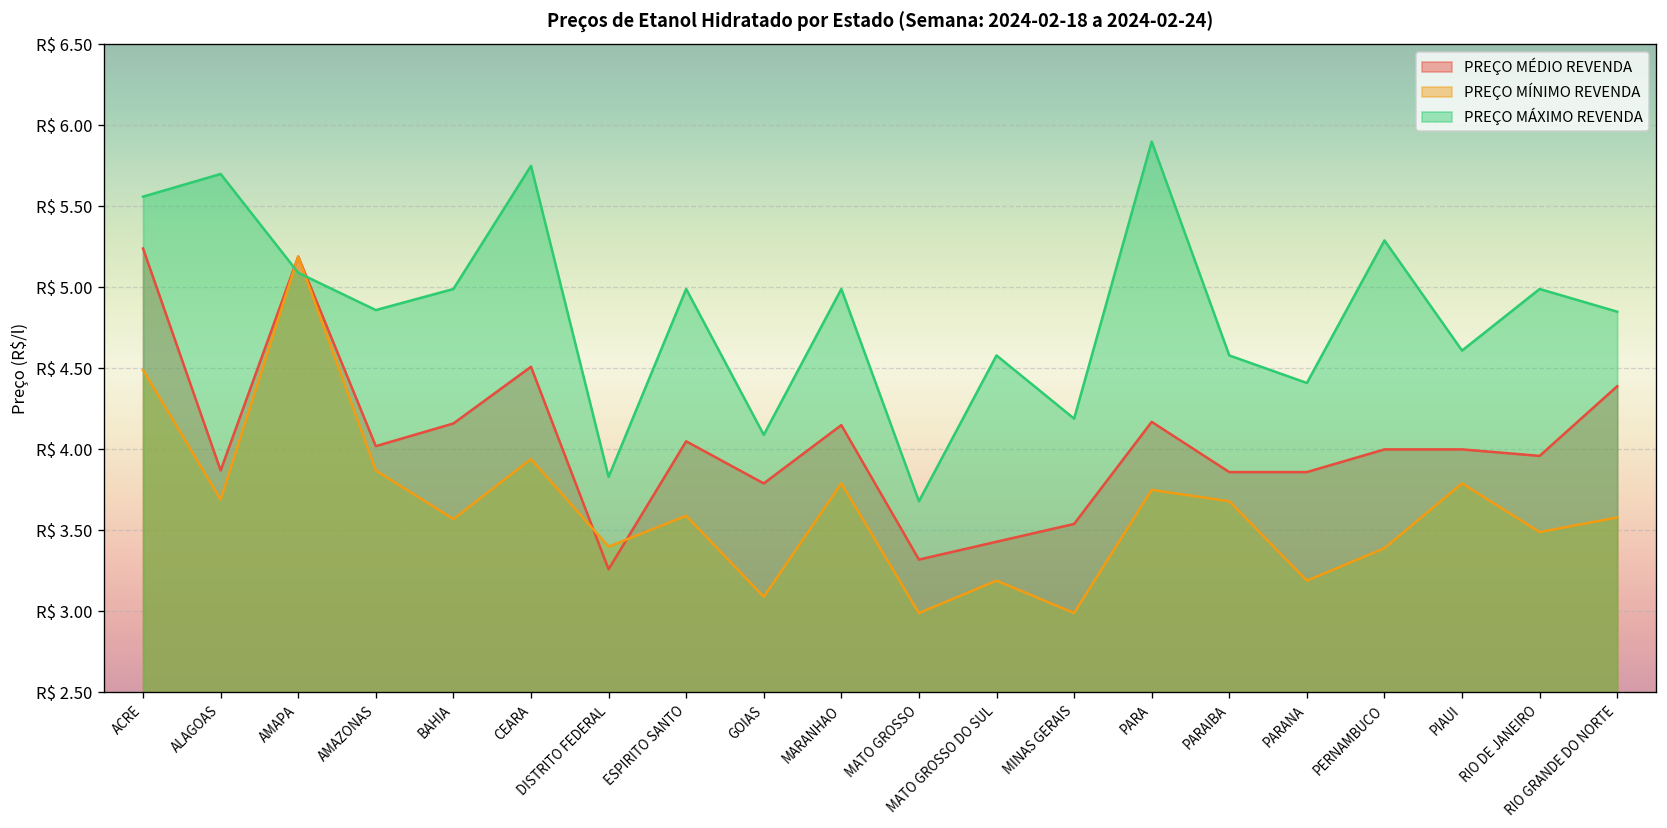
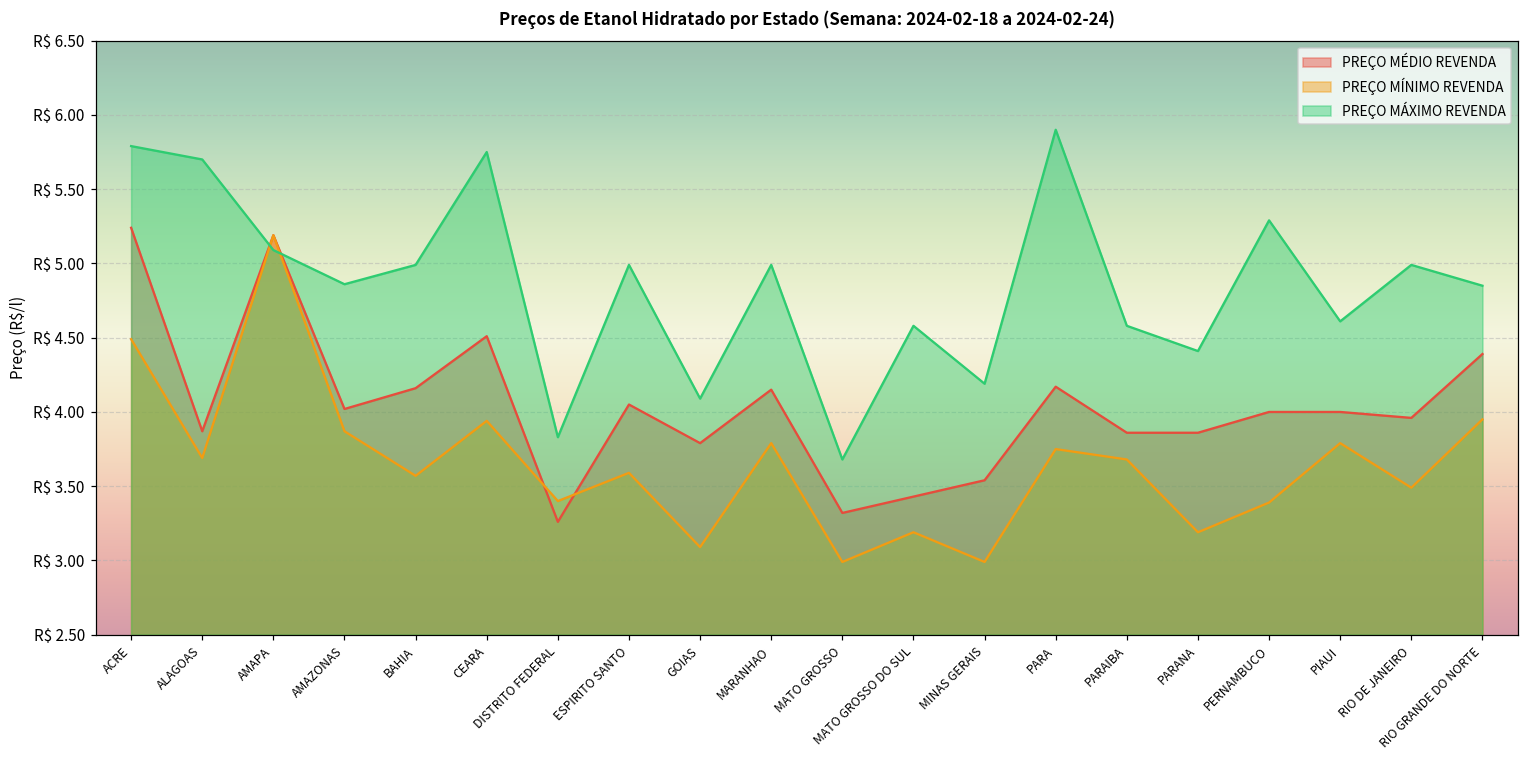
PREÇO MÁXIMO REVENDA, ACRE: R$ 5.56 -> R$ 5.79
PREÇO MÍNIMO REVENDA, RIO GRANDE DO NORTE: R$ 3.58 -> R$ 3.95
